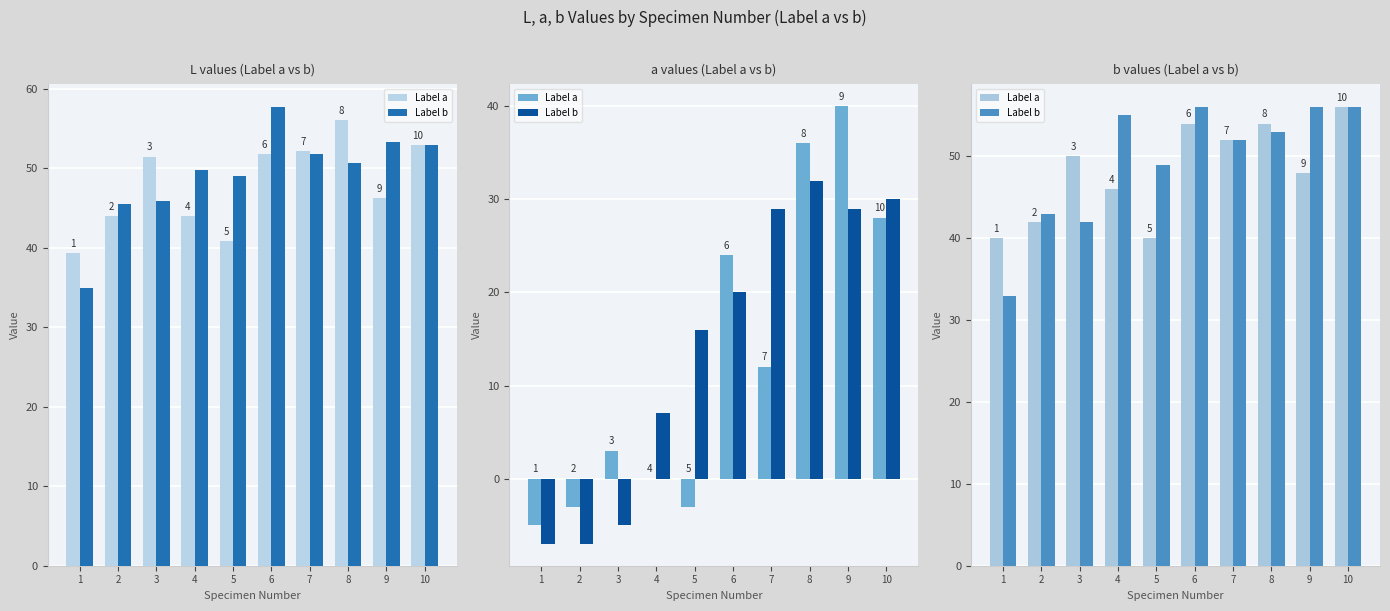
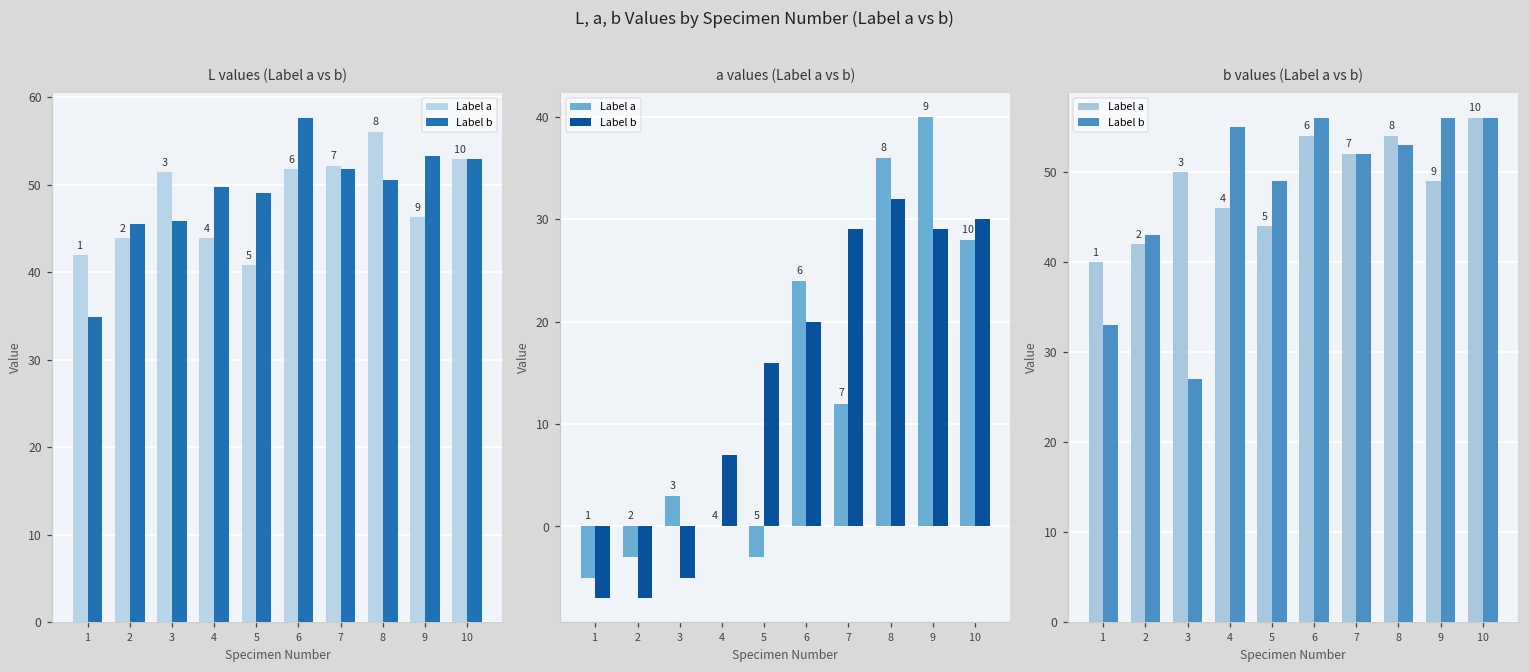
L values (Label a vs b), Label a, 1: 39 -> 42
b values (Label a vs b), Label b, 3: 42 -> 27
b values (Label a vs b), Label a, 5: 40 -> 44
b values (Label a vs b), Label a, 9: 48 -> 49
